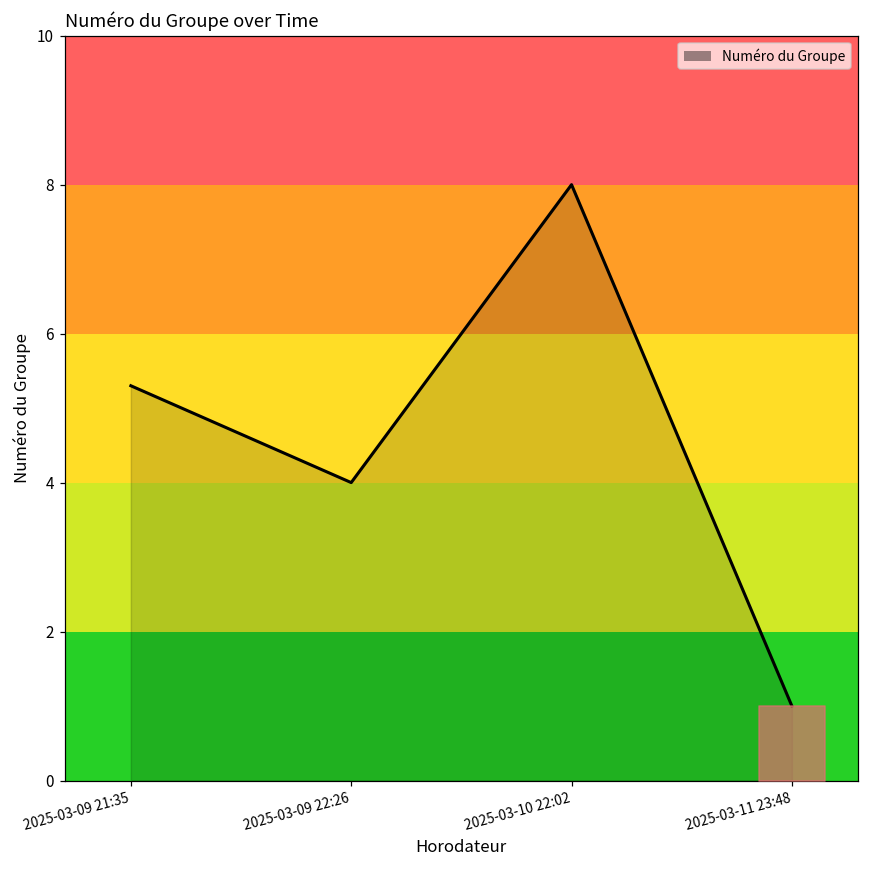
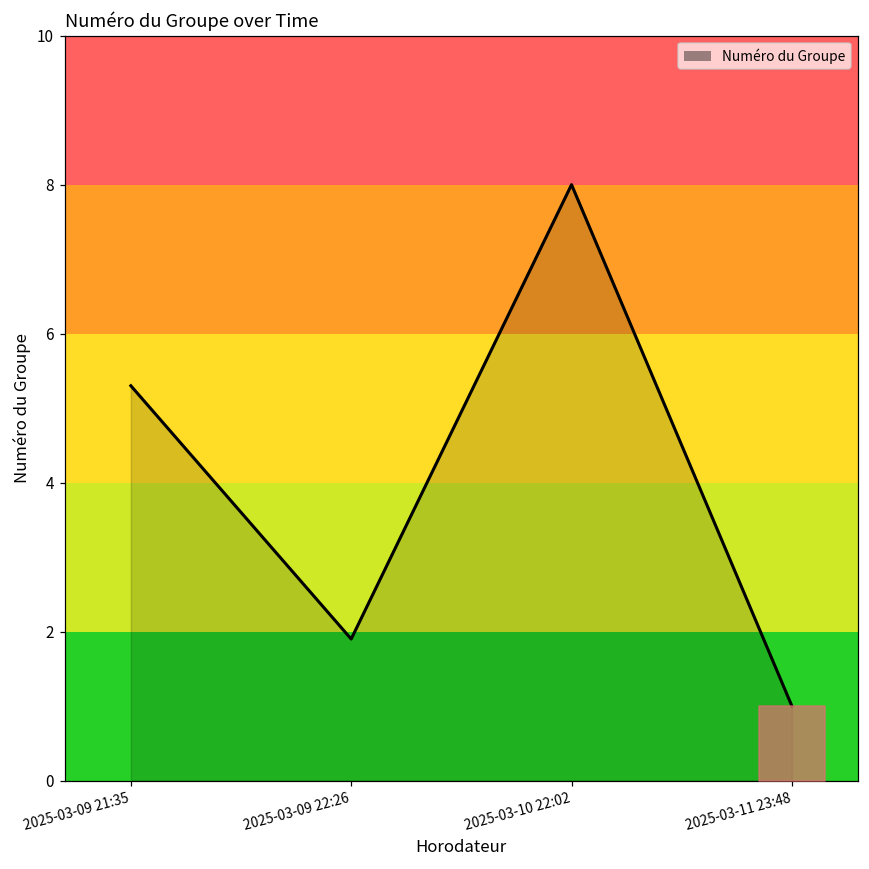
Numéro du Groupe, 2025-03-09 22:26: 4.0 -> 1.9
